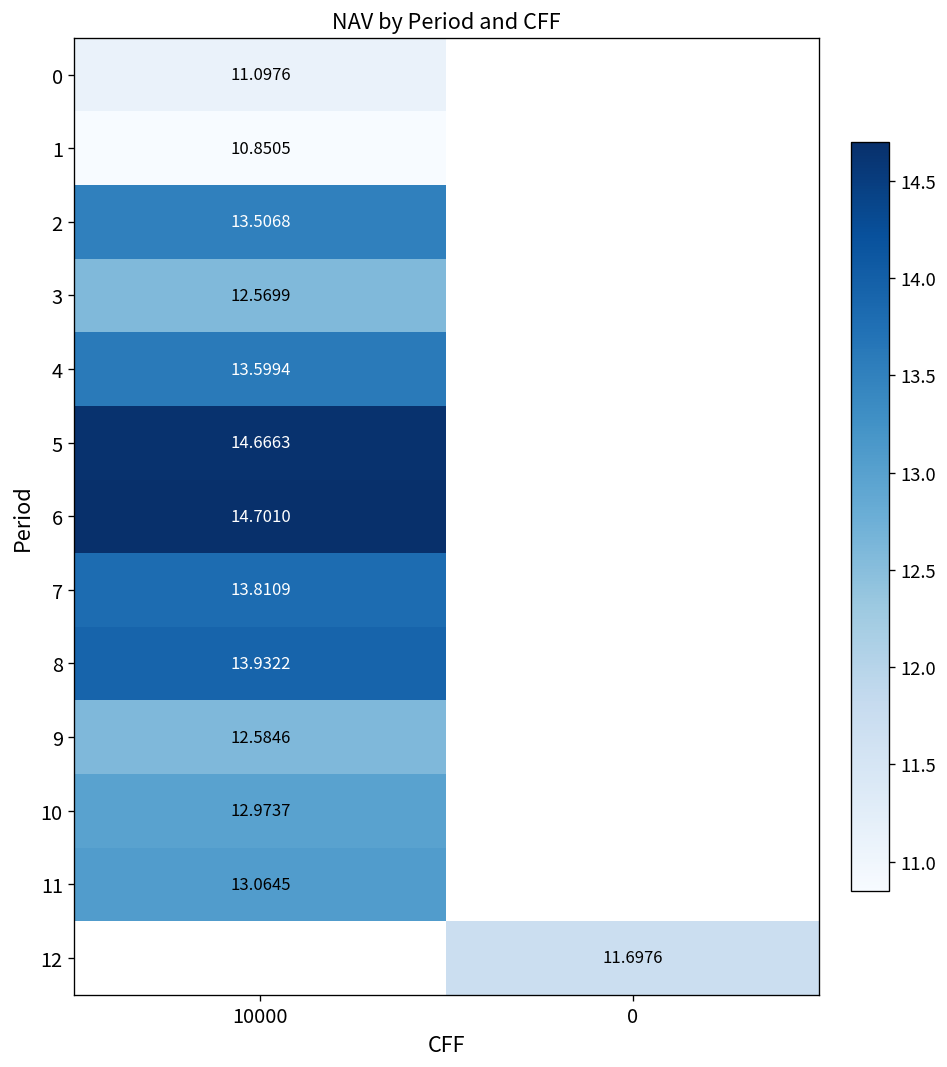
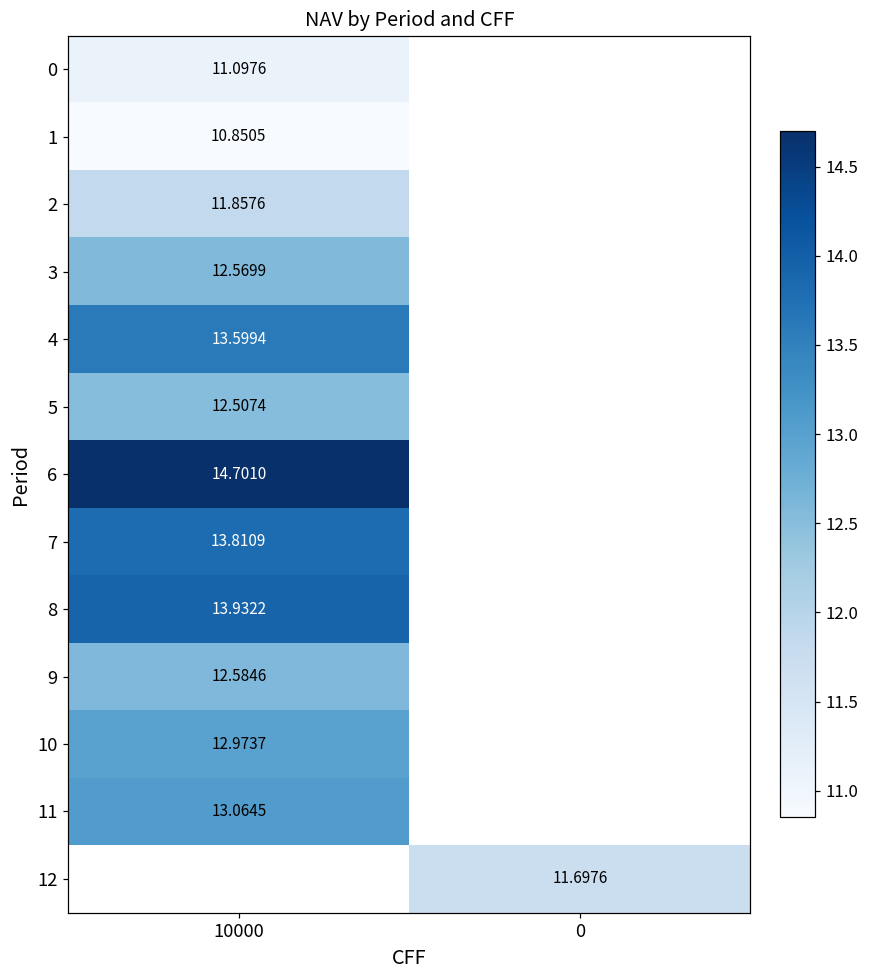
2, 10000: 13.5068 -> 11.8576
5, 10000: 14.6663 -> 12.5074
